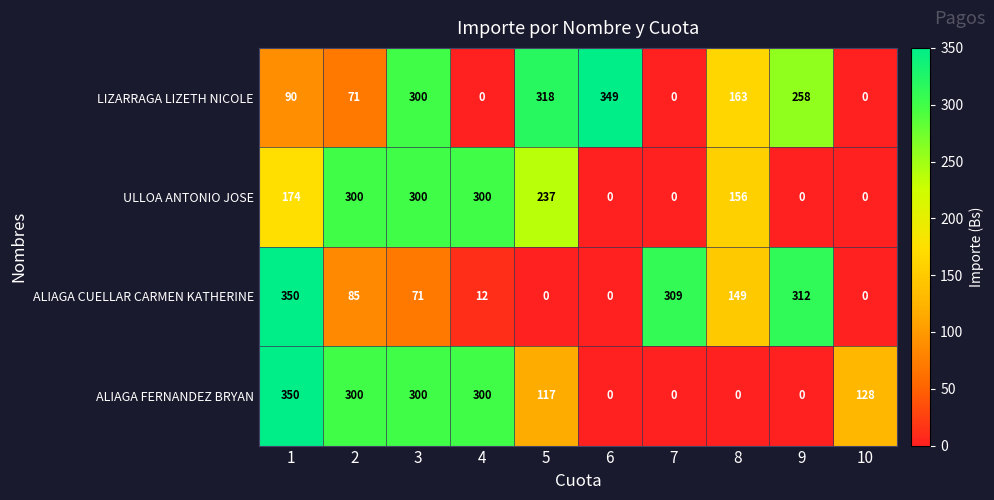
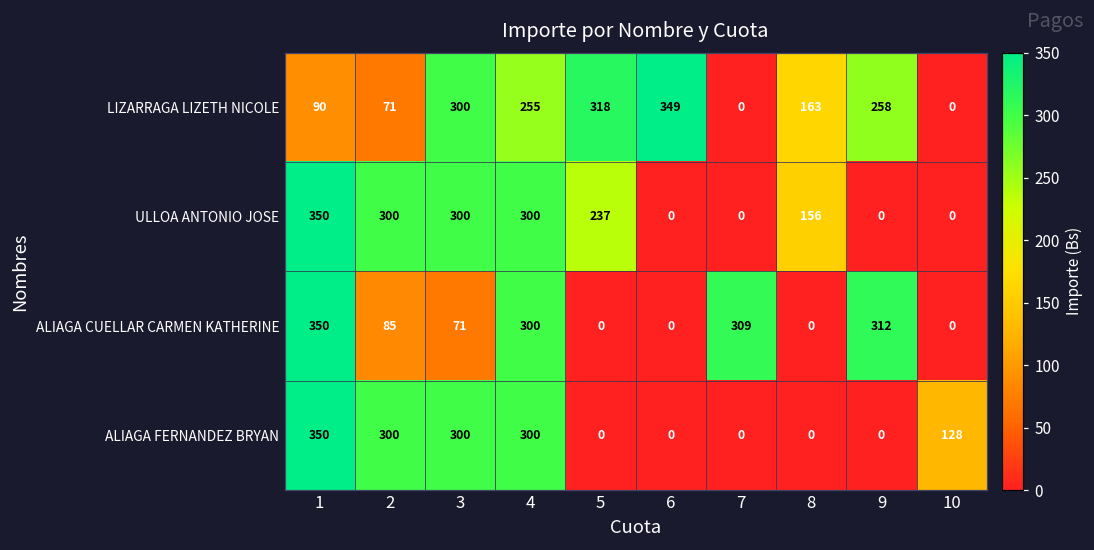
LIZARRAGA LIZETH NICOLE, 4: 0 -> 255
ULLOA ANTONIO JOSE, 1: 174 -> 350
ALIAGA CUELLAR CARMEN KATHERINE, 4: 12 -> 300
ALIAGA CUELLAR CARMEN KATHERINE, 8: 149 -> 0
ALIAGA FERNANDEZ BRYAN, 5: 117 -> 0
